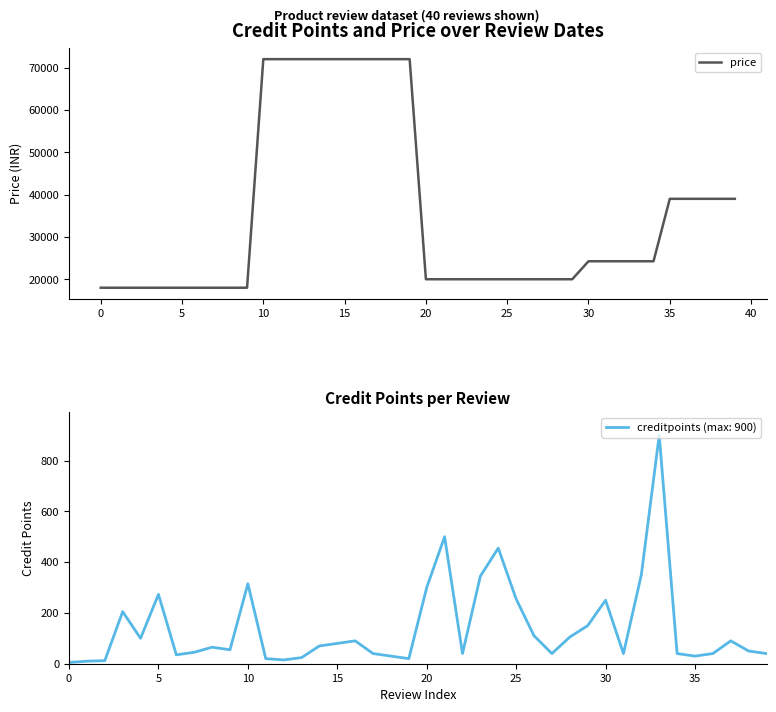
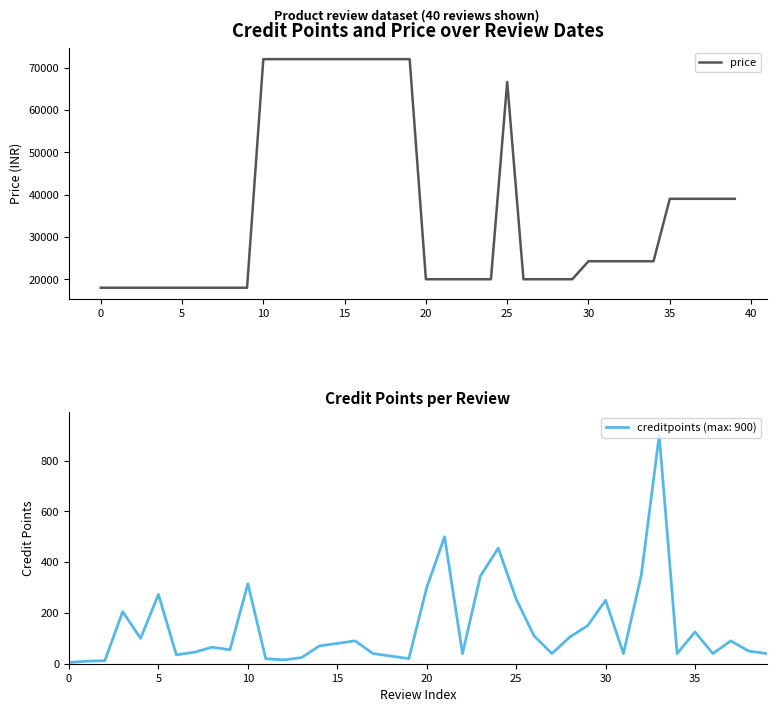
Credit Points and Price over Review Dates, 25: 20000 -> 67000
Credit Points per Review, 35: 30 -> 130
